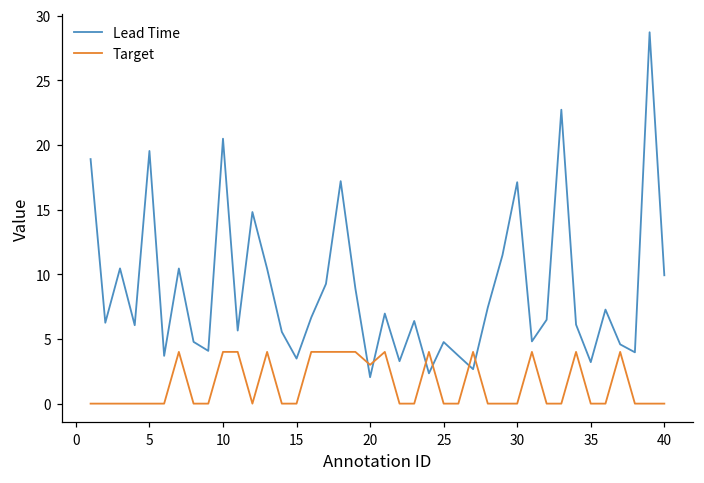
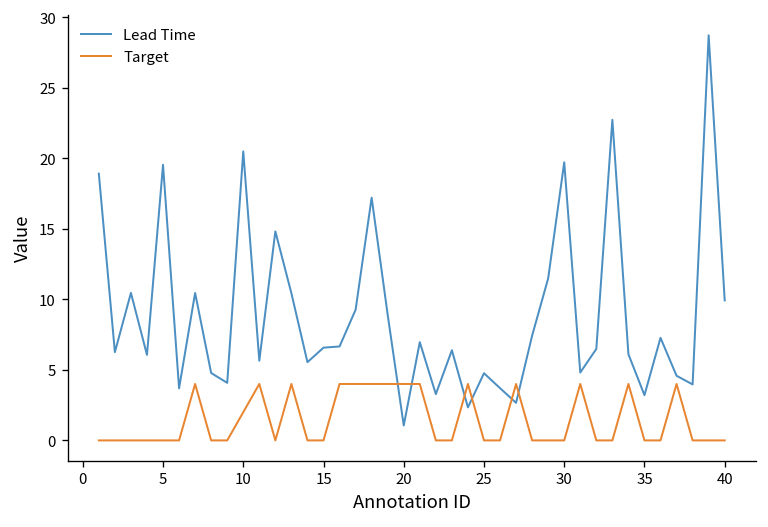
Target, 10: 4 -> 2
Lead Time, 15: 3.5 -> 6.6
Lead Time, 20: 2.0 -> 1.1
Target, 20: 3 -> 4
Lead Time, 30: 17.1 -> 19.7
